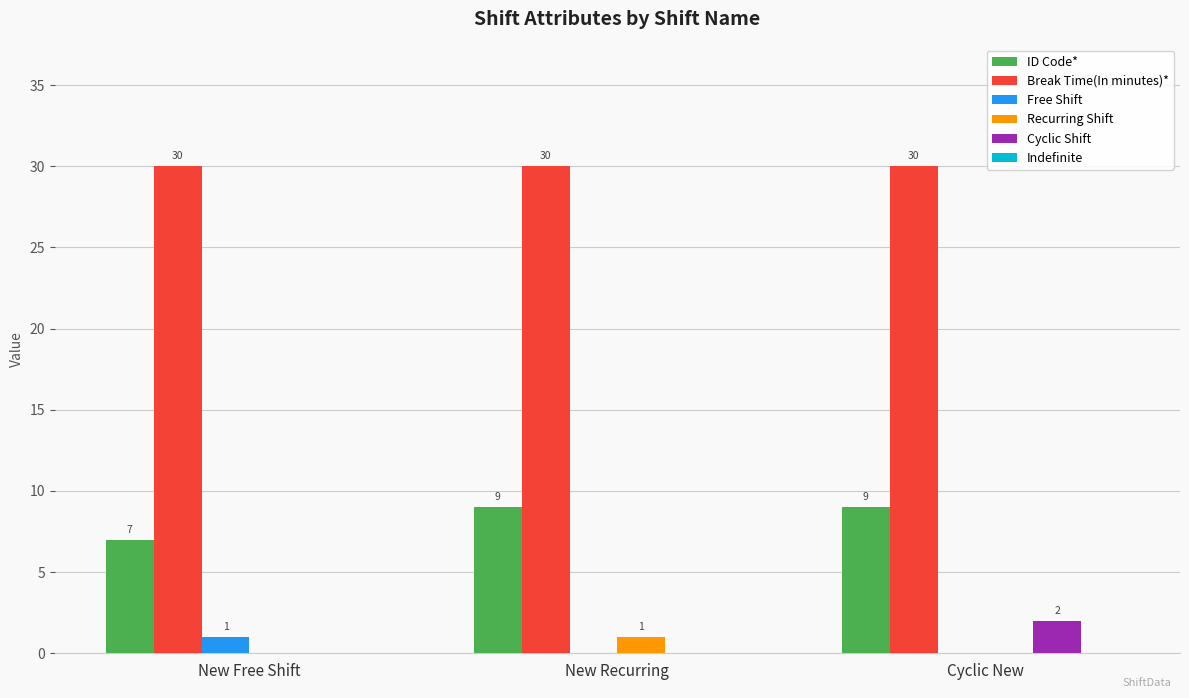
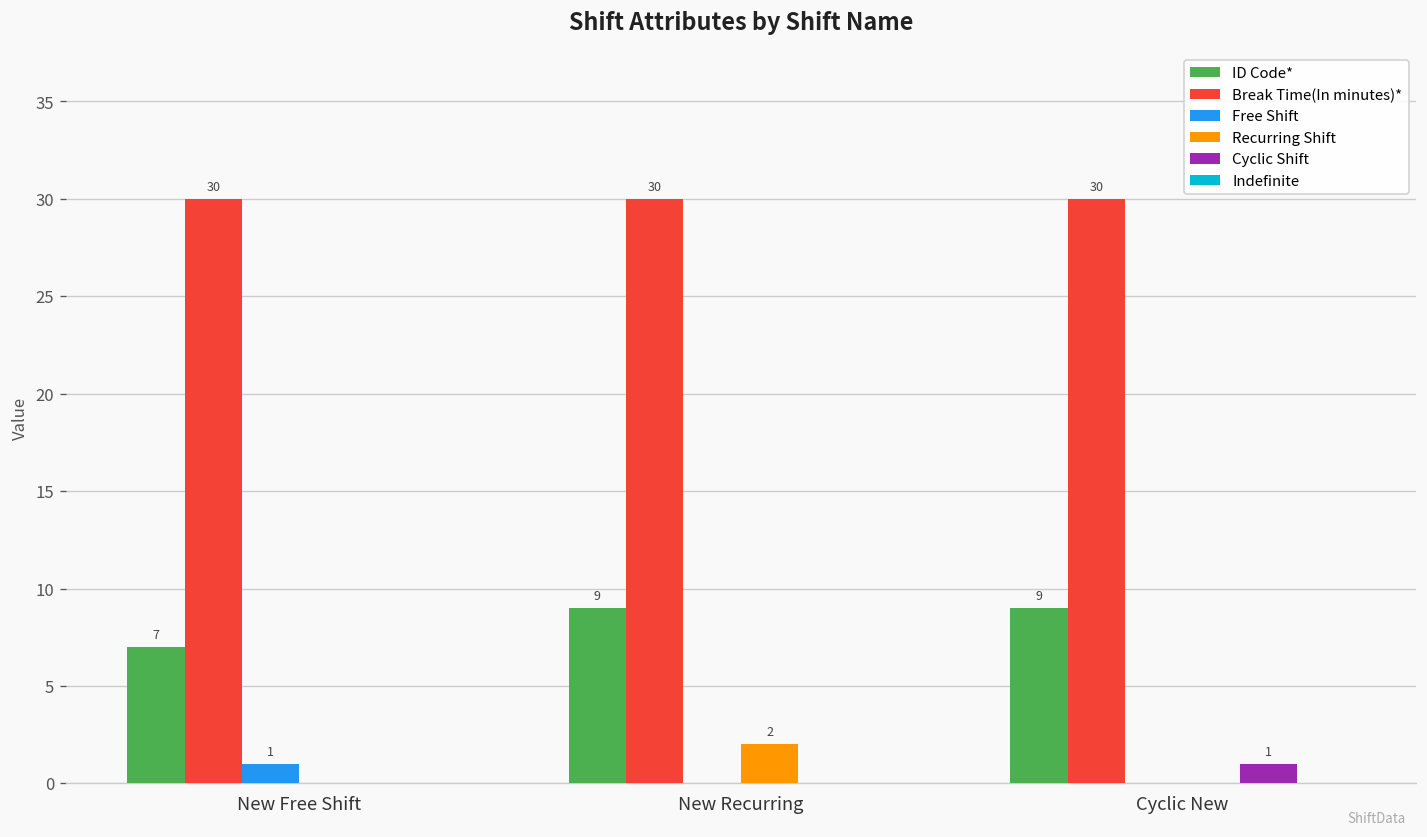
Recurring Shift, New Recurring: 1 -> 2
Cyclic Shift, Cyclic New: 2 -> 1
